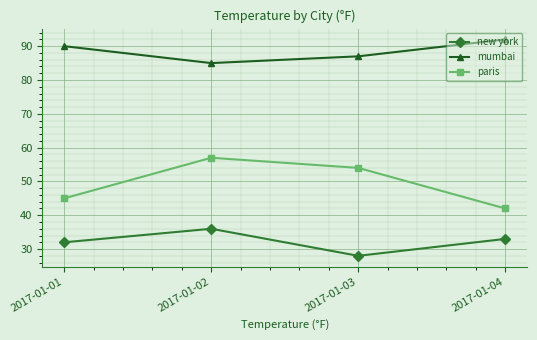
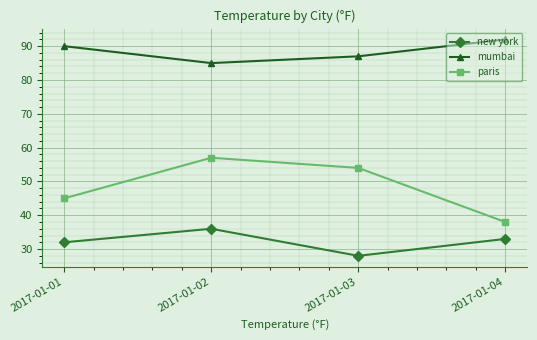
paris, 2017-01-04: 42 -> 38
